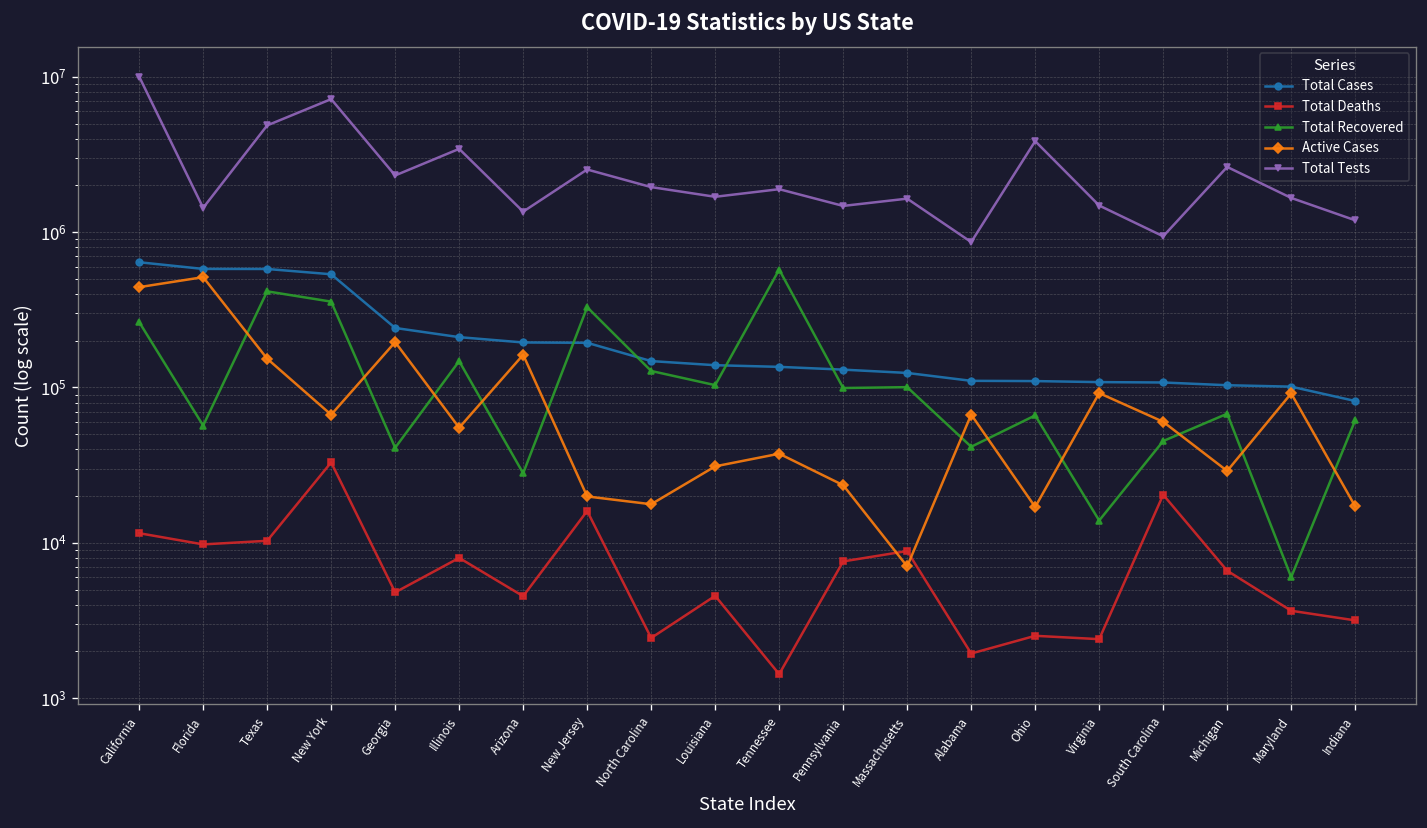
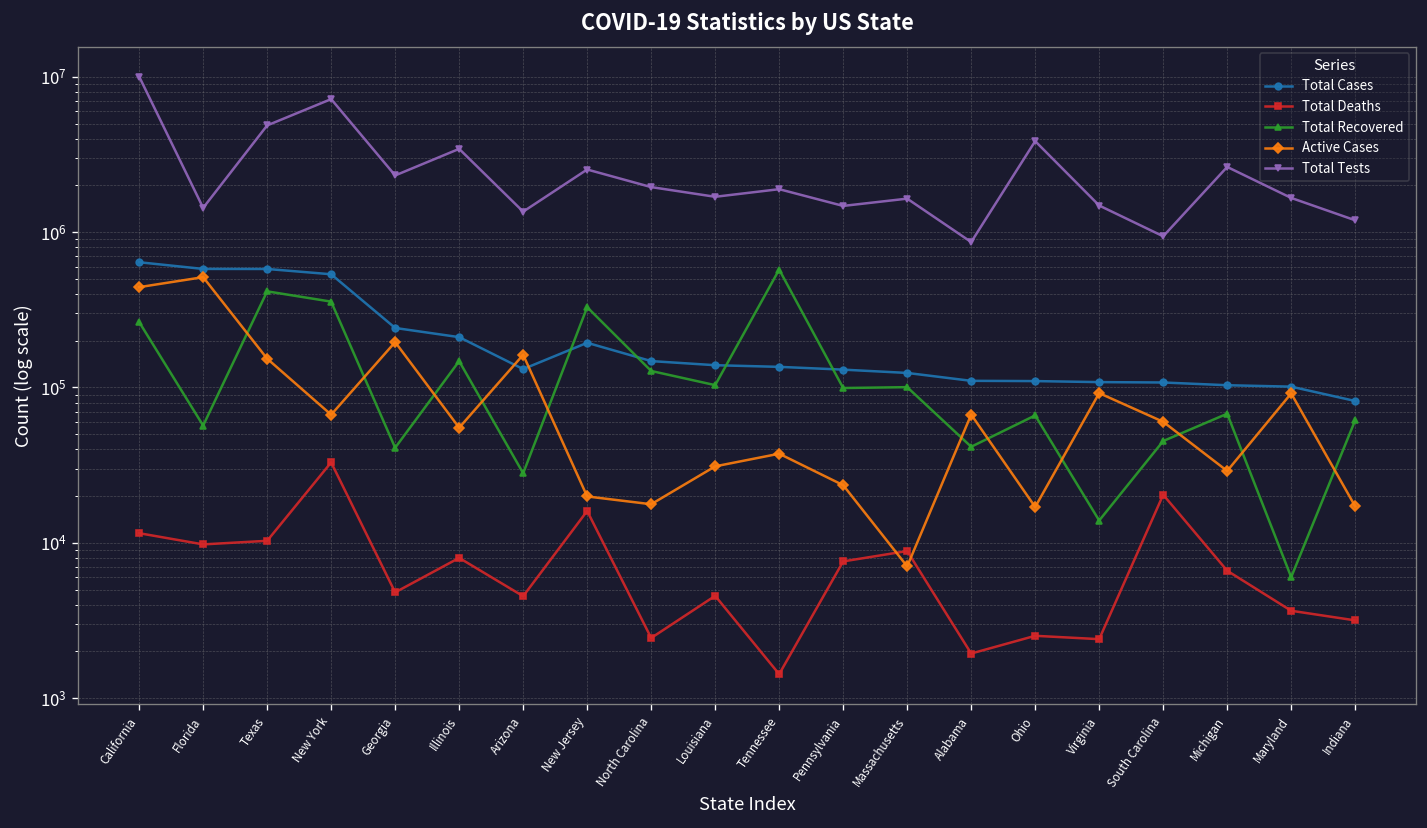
Total Cases, Arizona: 190000 -> 130000
